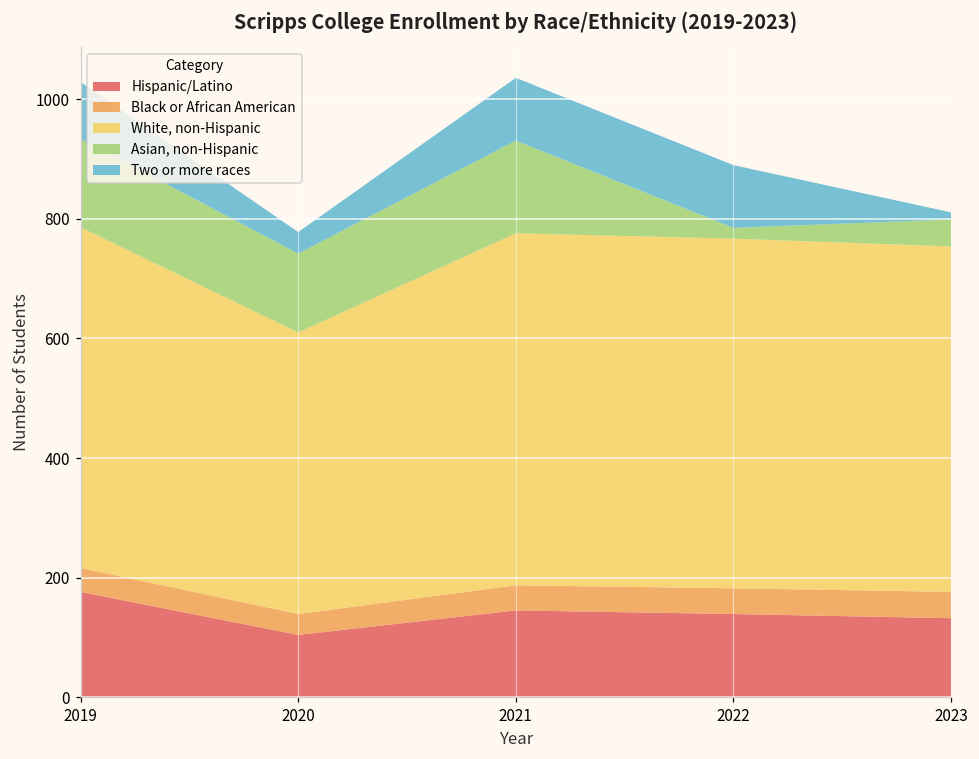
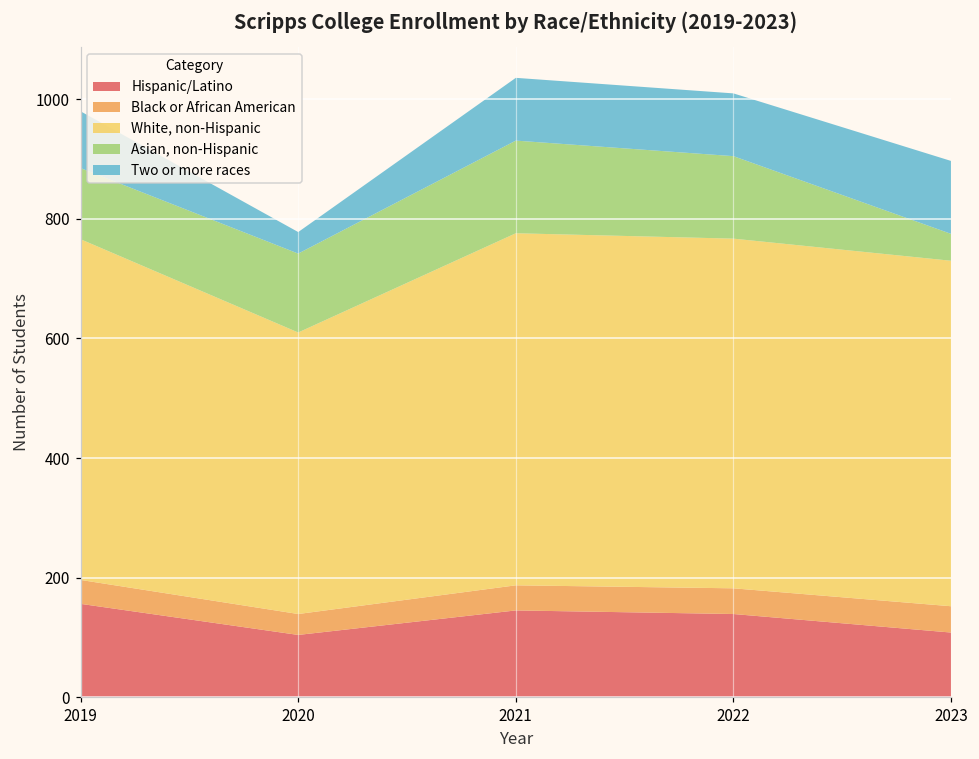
Hispanic/Latino, 2019: 180 -> 160
Asian, non-Hispanic, 2019: 150 -> 120
Asian, non-Hispanic, 2022: 20 -> 140
Hispanic/Latino, 2023: 130 -> 110
Two or more races, 2023: 10 -> 120
